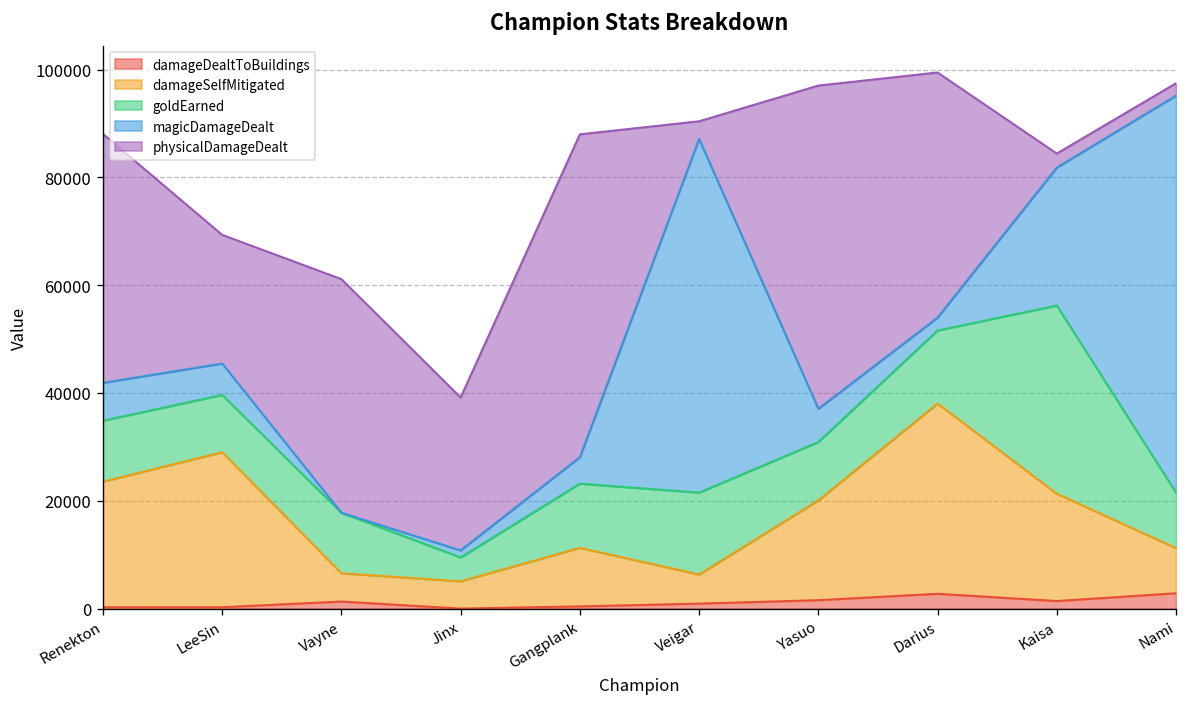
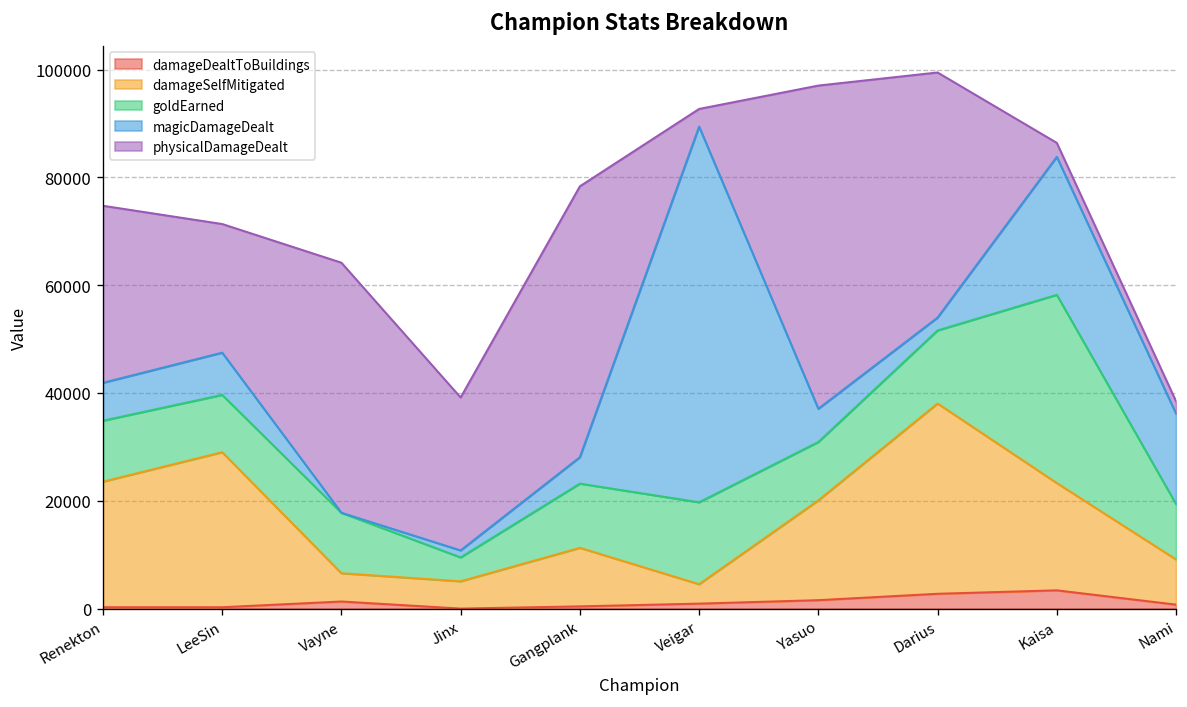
physicalDamageDealt, Renekton: 46000 -> 33000
magicDamageDealt, LeeSin: 6000 -> 8000
physicalDamageDealt, Vayne: 43000 -> 46000
physicalDamageDealt, Gangplank: 60000 -> 50000
damageSelfMitigated, Veigar: 5000 -> 4000
magicDamageDealt, Veigar: 66000 -> 70000
damageDealtToBuildings, Kaisa: 1000 -> 3000
damageDealtToBuildings, Nami: 3000 -> 1000
magicDamageDealt, Nami: 74000 -> 17000
